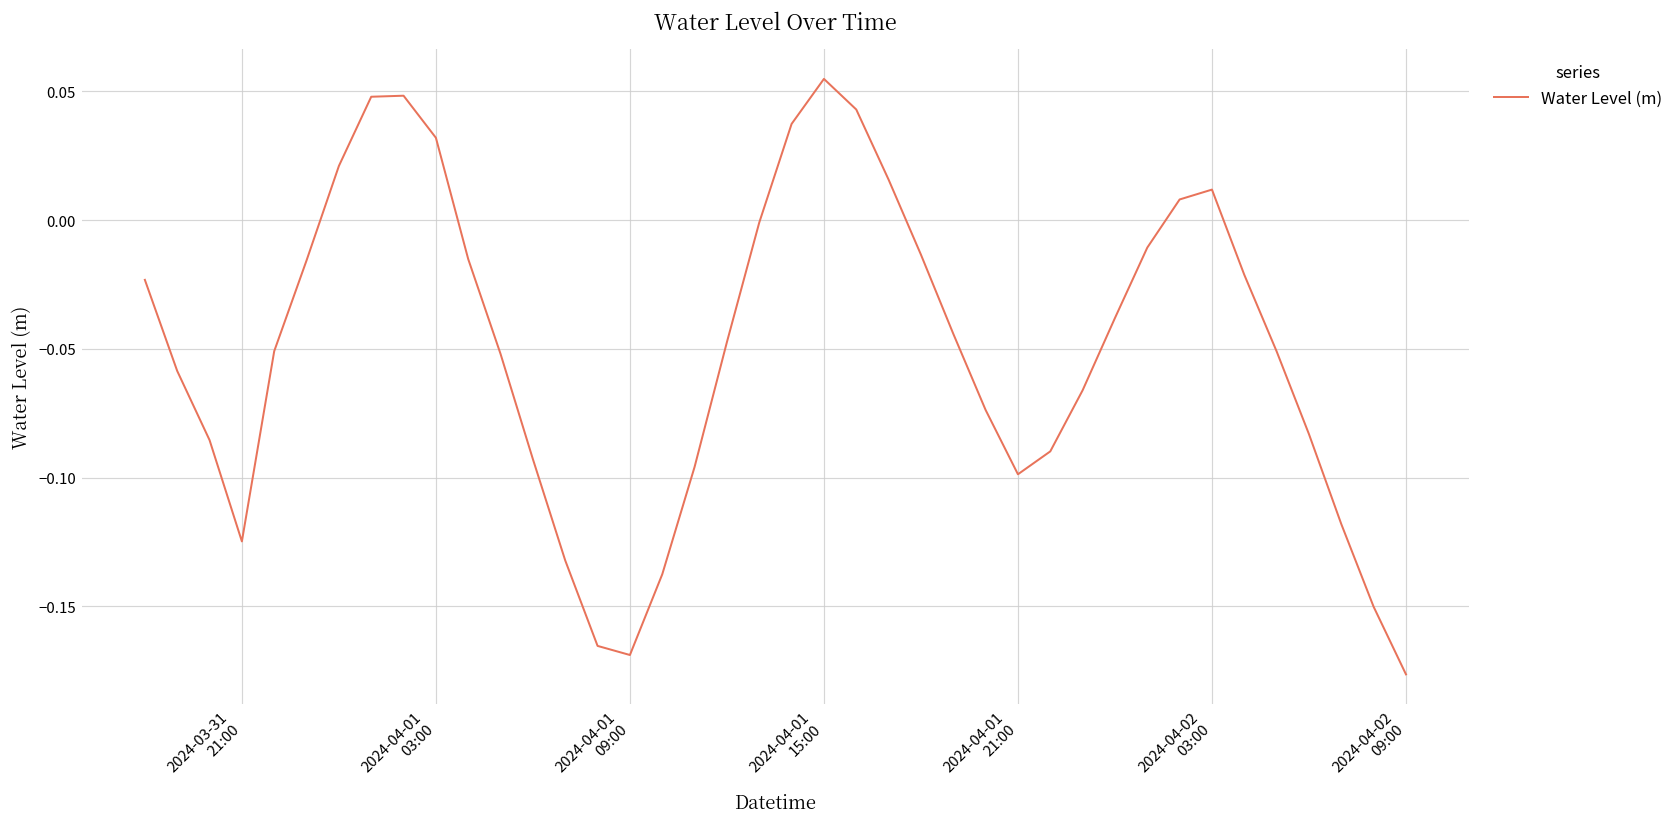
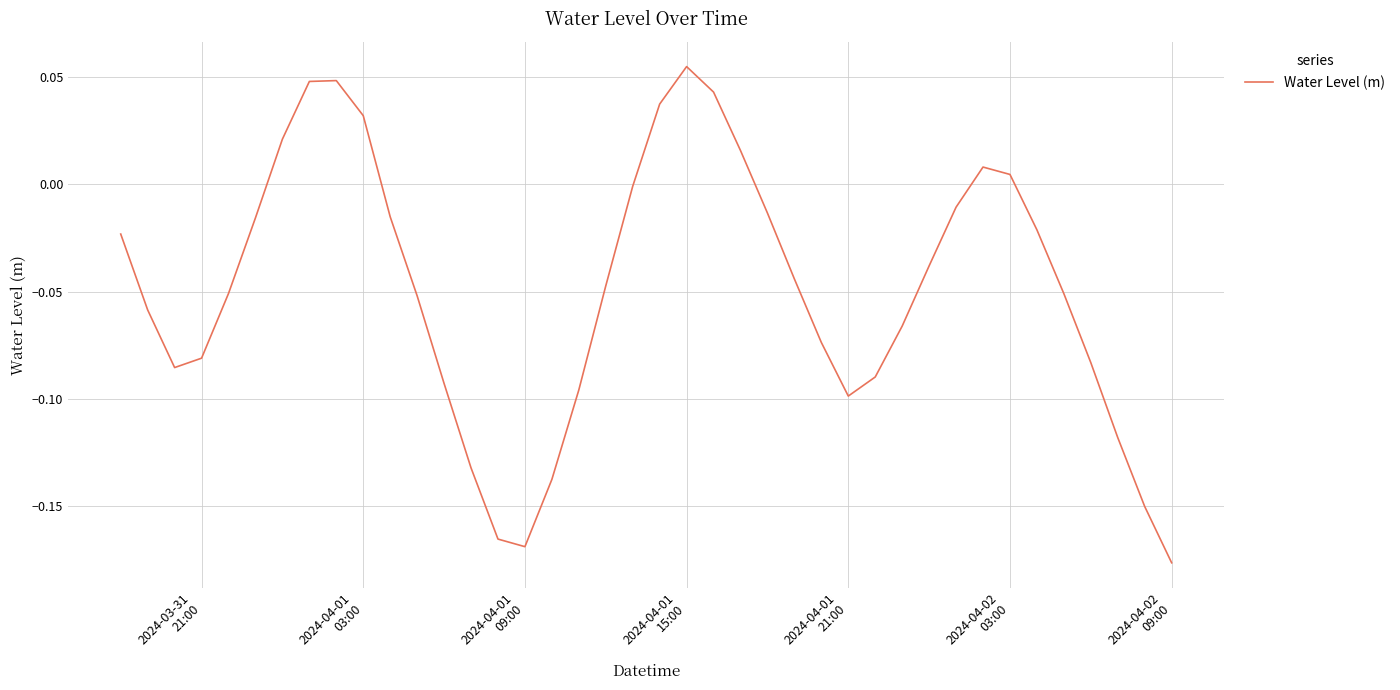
2024-03-31 21:00: -0.125 -> -0.081
2024-04-02 03:00: 0.012 -> 0.005
